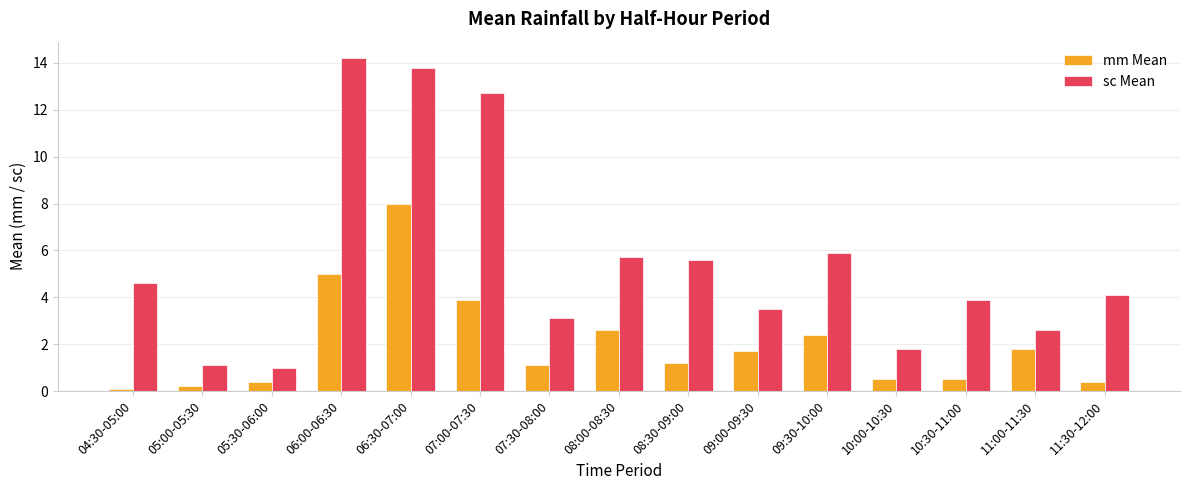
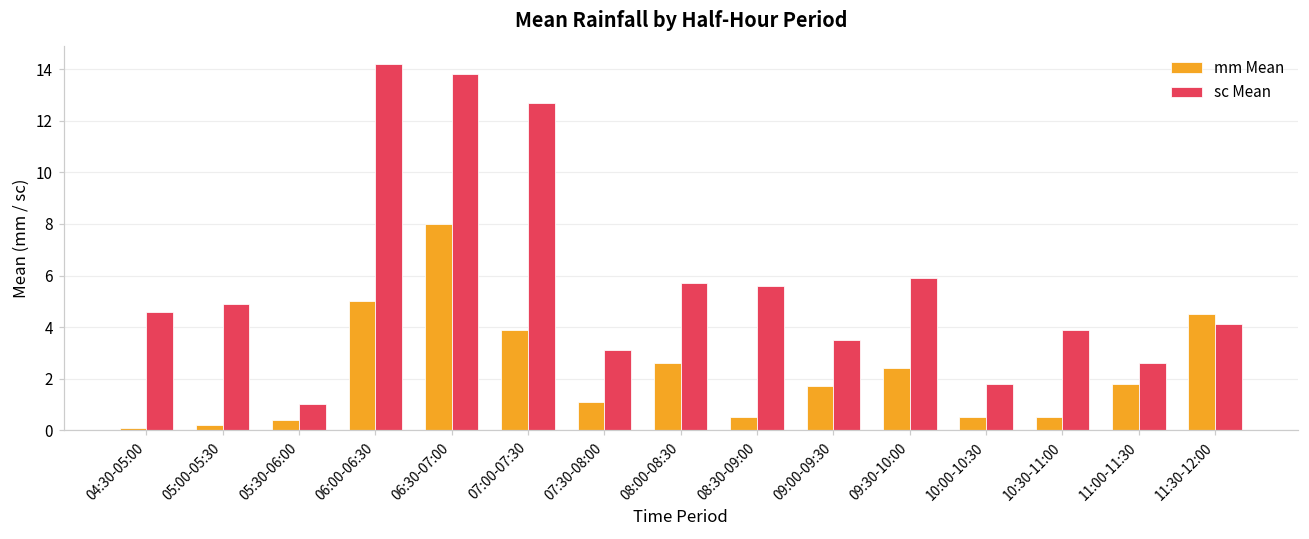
sc Mean, 05:00-05:30: 1.1 -> 4.9
mm Mean, 08:30-09:00: 1.2 -> 0.5
mm Mean, 11:30-12:00: 0.4 -> 4.5
